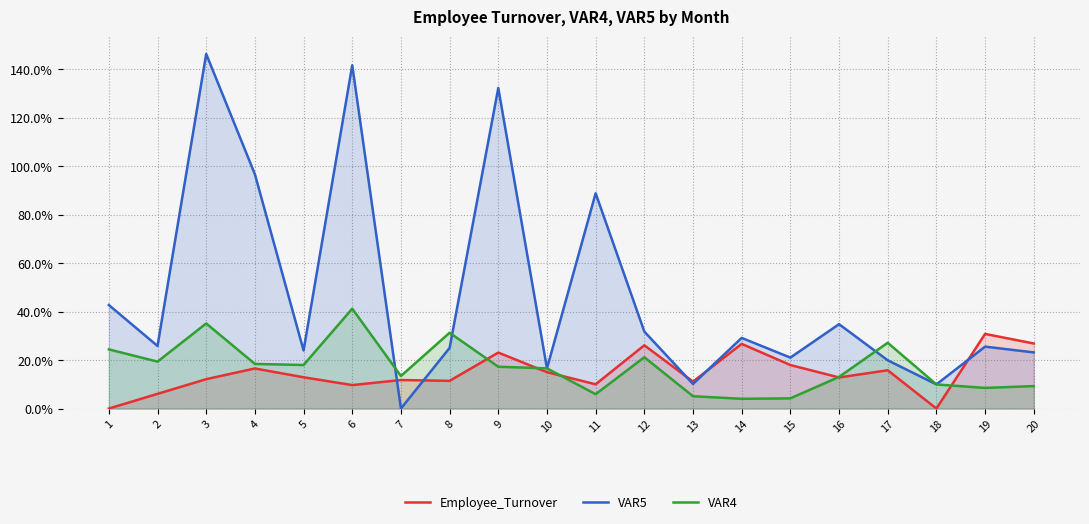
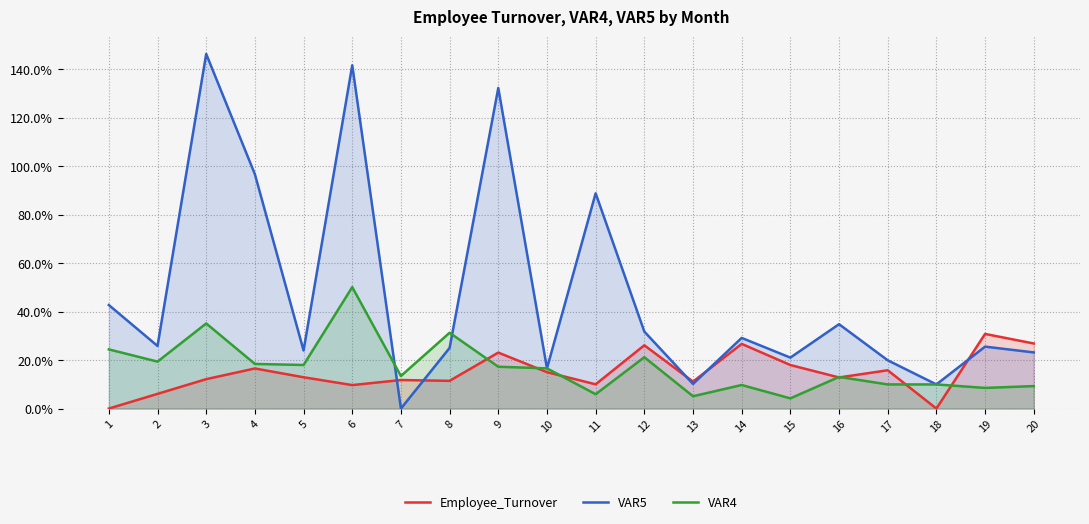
VAR4, 6: 41% -> 50%
VAR4, 14: 4% -> 10%
VAR4, 17: 27% -> 10%
